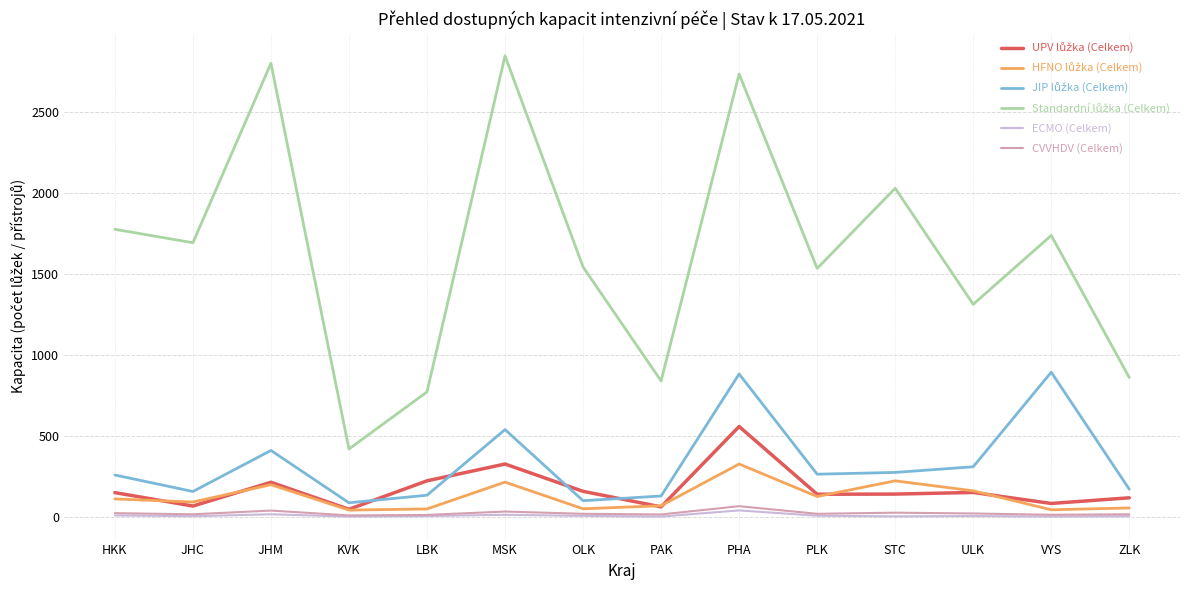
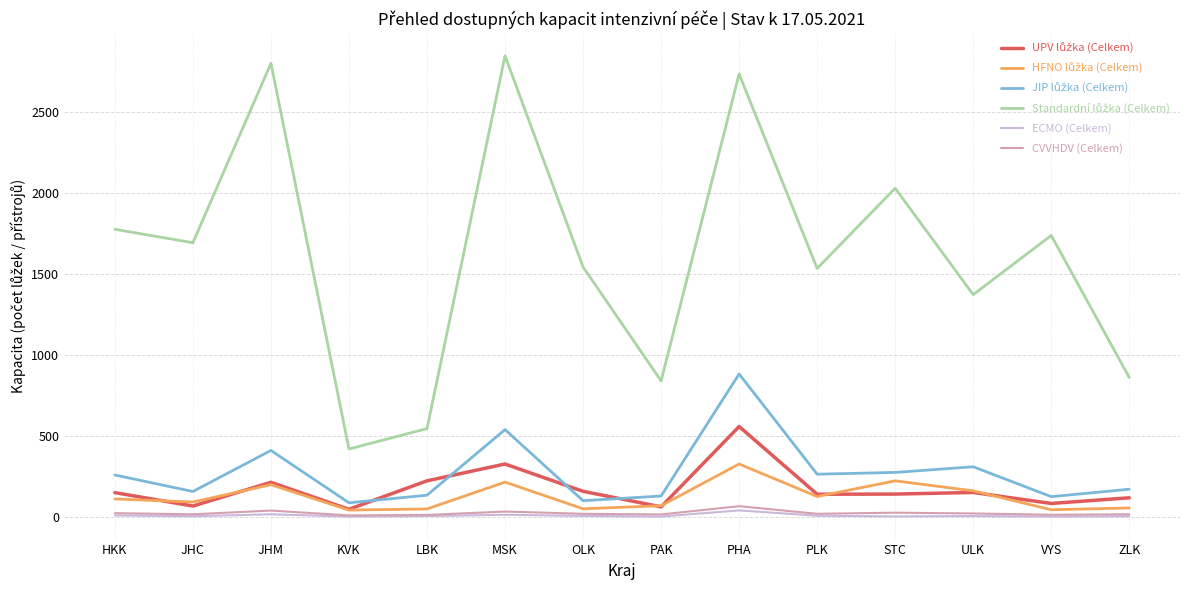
Standardní lůžka (Celkem), LBK: 770 -> 540
Standardní lůžka (Celkem), ULK: 1310 -> 1370
JIP lůžka (Celkem), VYS: 890 -> 120
